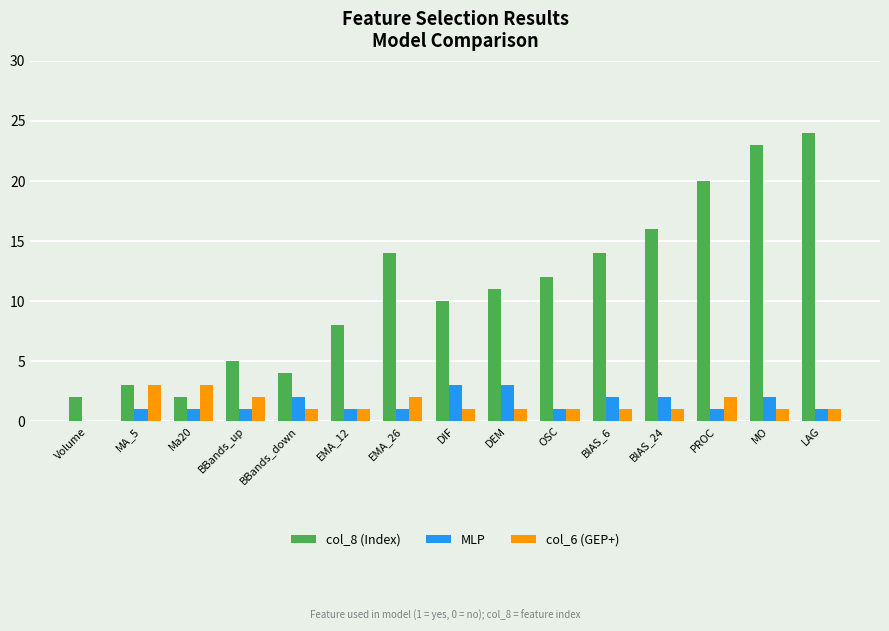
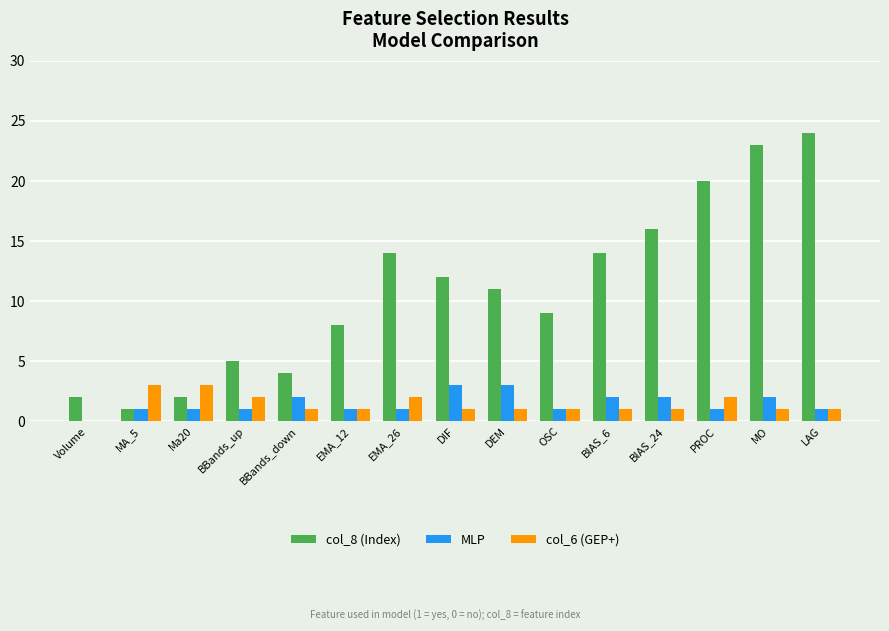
col_8 (Index), MA_5: 3 -> 1
col_8 (Index), DIF: 10 -> 12
col_8 (Index), OSC: 12 -> 9
